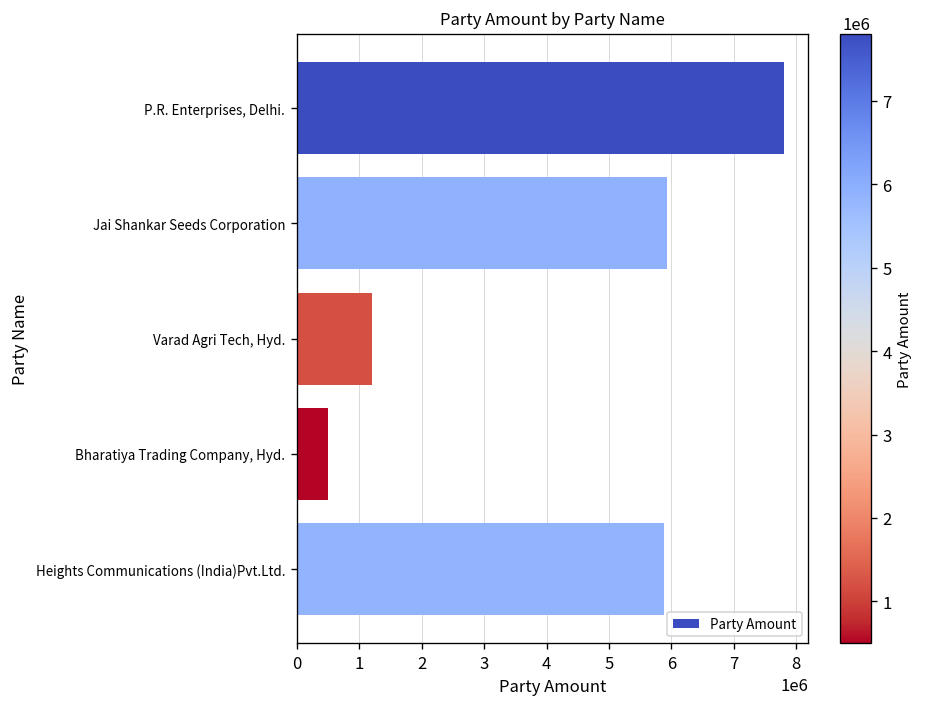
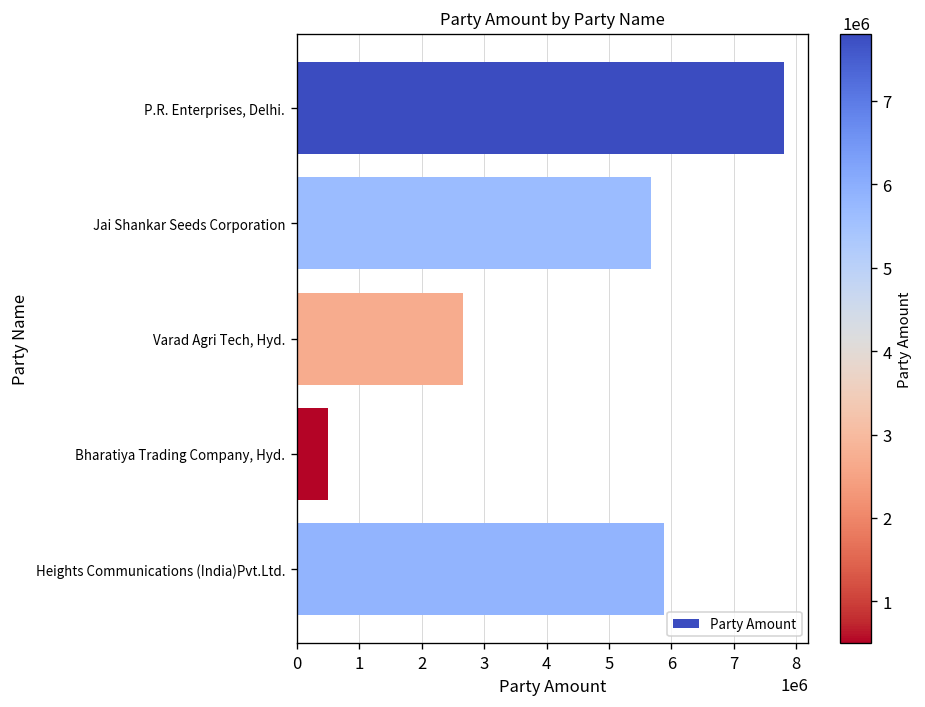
Jai Shankar Seeds Corporation: 5900000 -> 5700000
Varad Agri Tech, Hyd.: 1200000 -> 2700000
